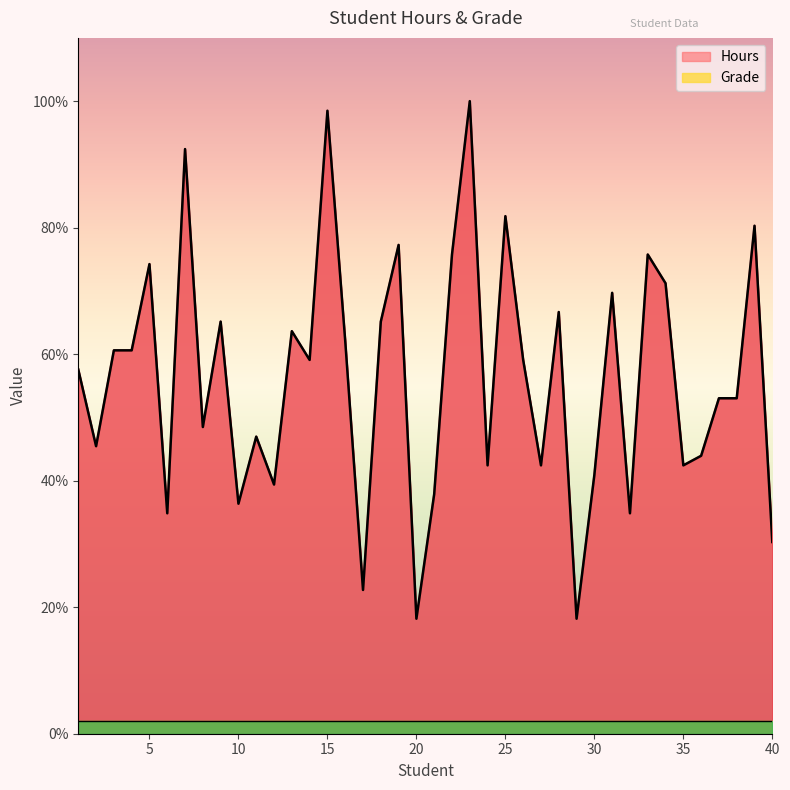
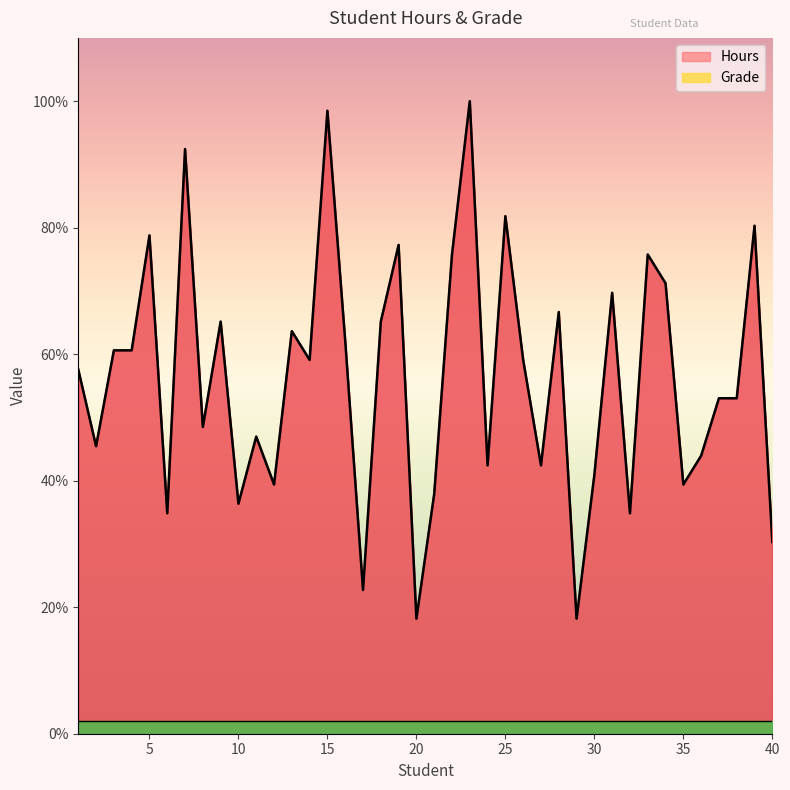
Hours, 5: 74% -> 79%
Hours, 35: 42% -> 39%
